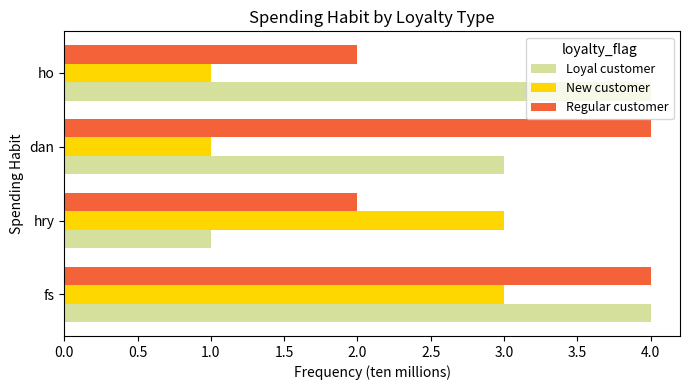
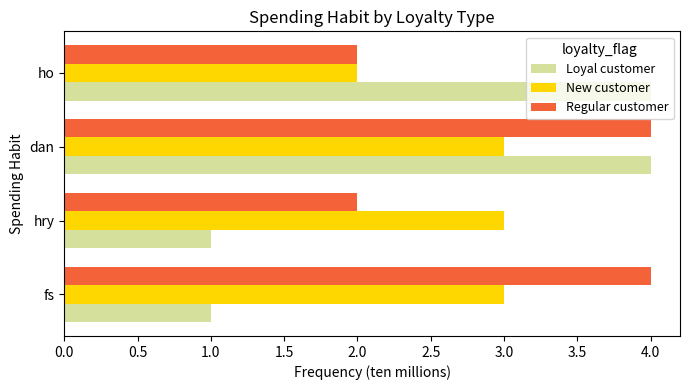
New customer, ho: 1 -> 2
New customer, dan: 1 -> 3
Loyal customer, dan: 3 -> 4
Loyal customer, fs: 4 -> 1
